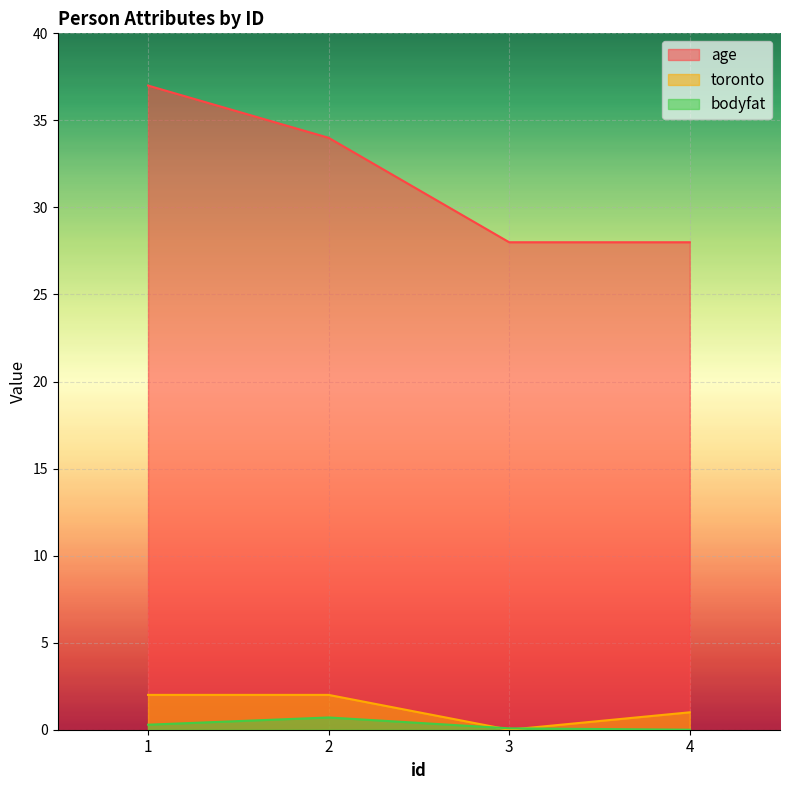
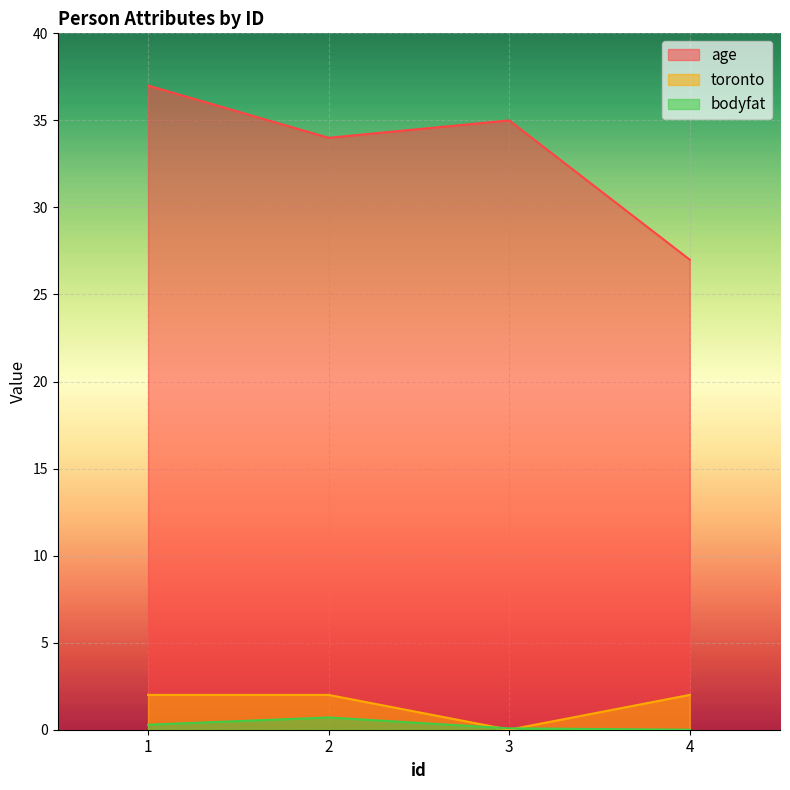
age, 3: 28 -> 35
age, 4: 28 -> 27
toronto, 4: 1 -> 2
